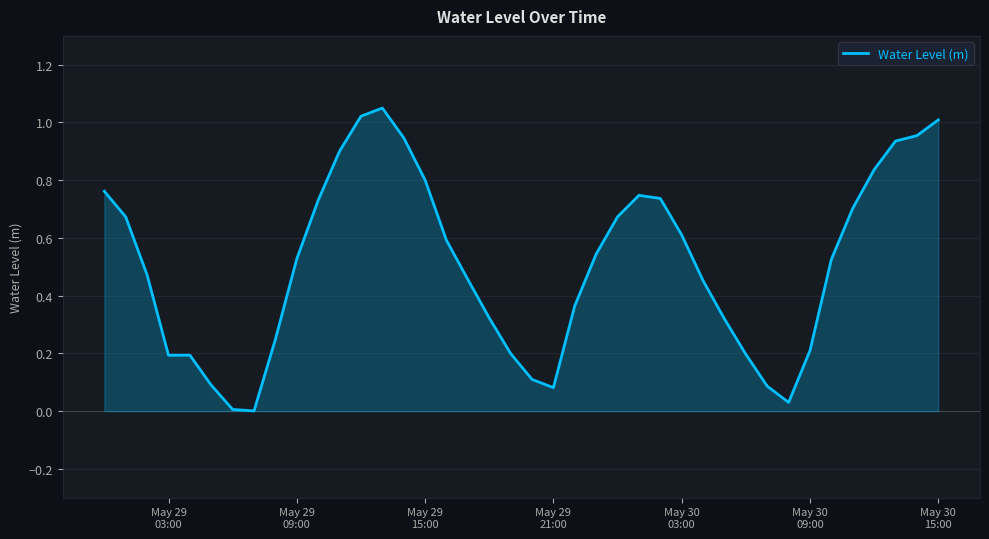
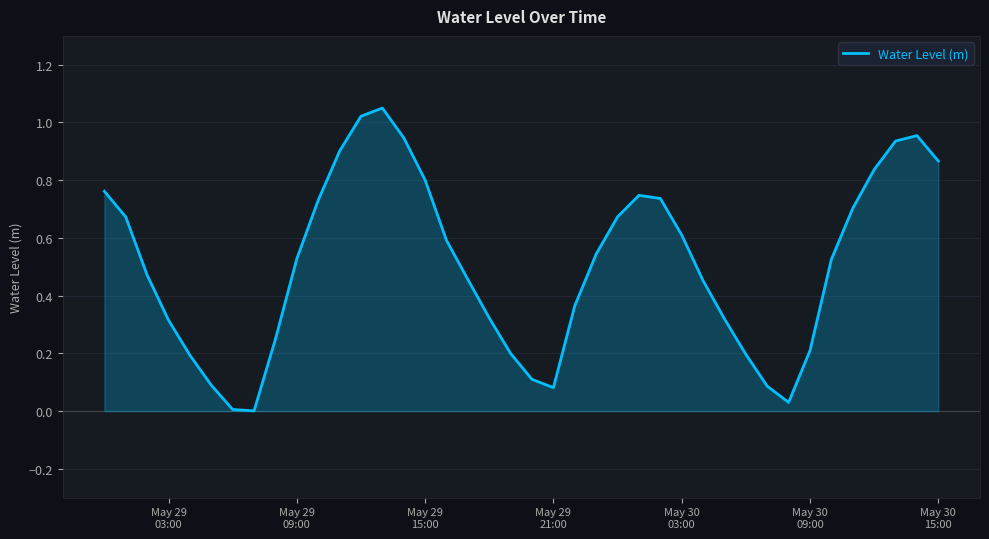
May 29 03:00: 0.19 -> 0.32
May 30 15:00: 1.01 -> 0.87
